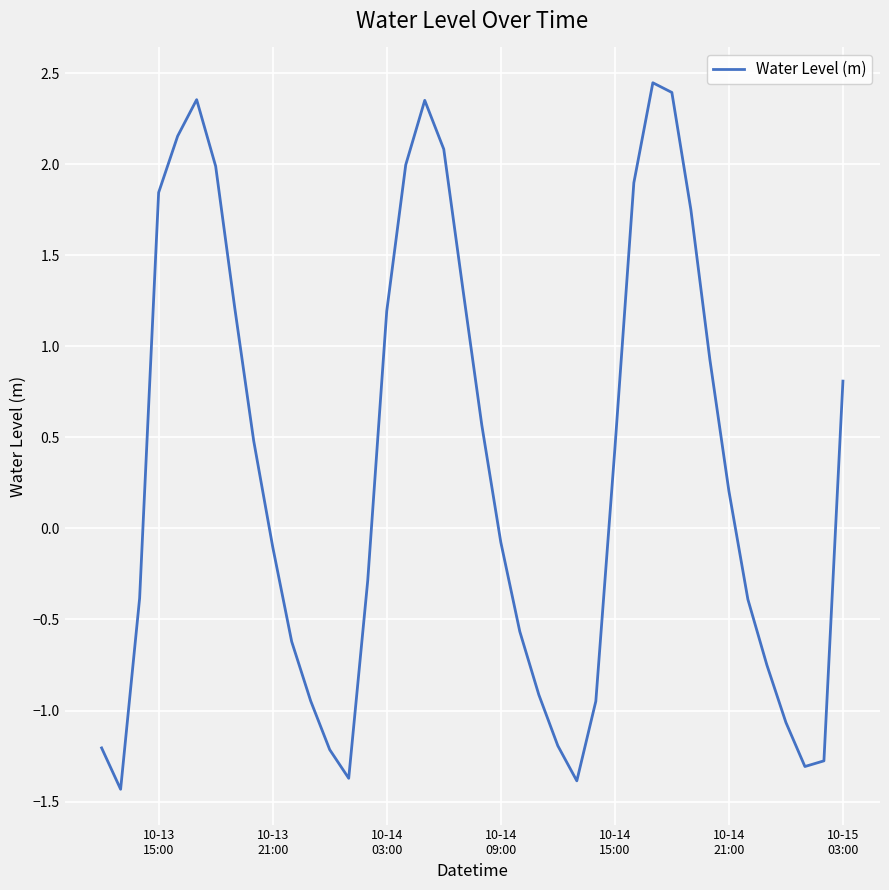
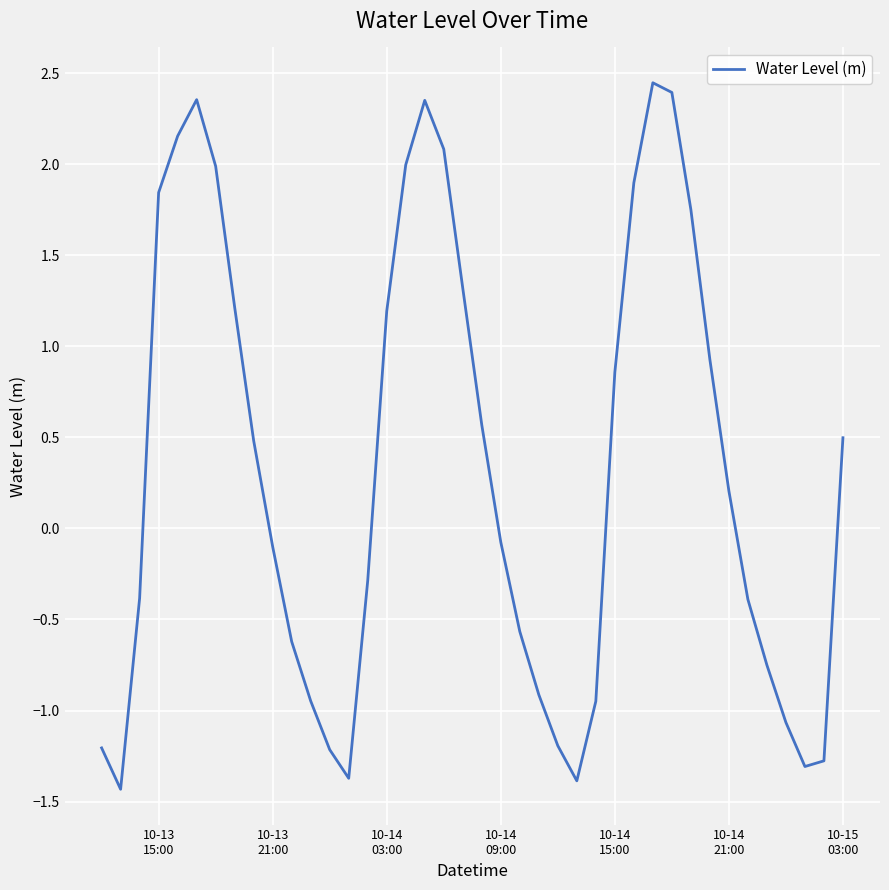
10-14 15:00: 0.43 -> 0.86
10-15 03:00: 0.81 -> 0.50
